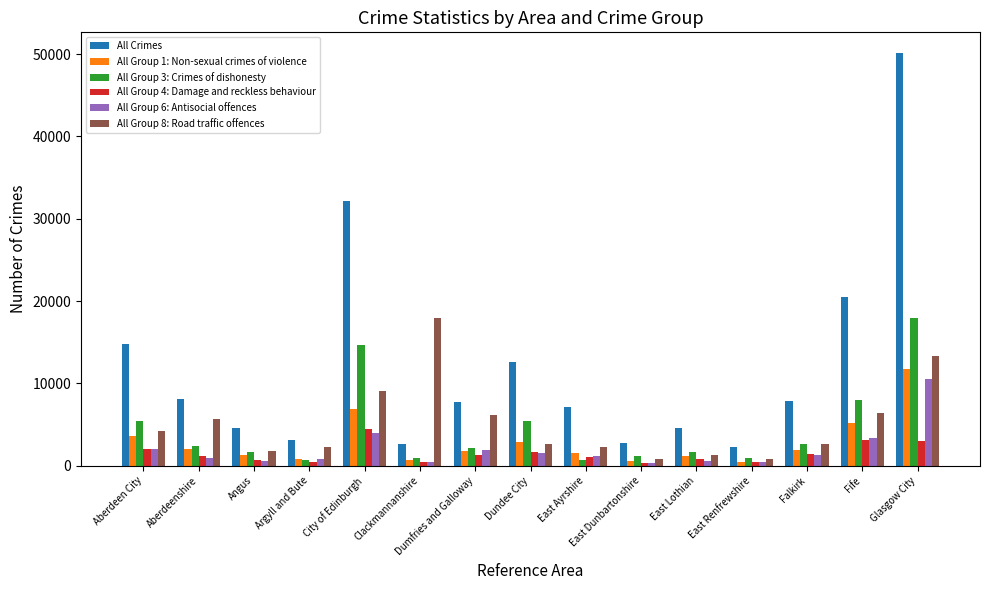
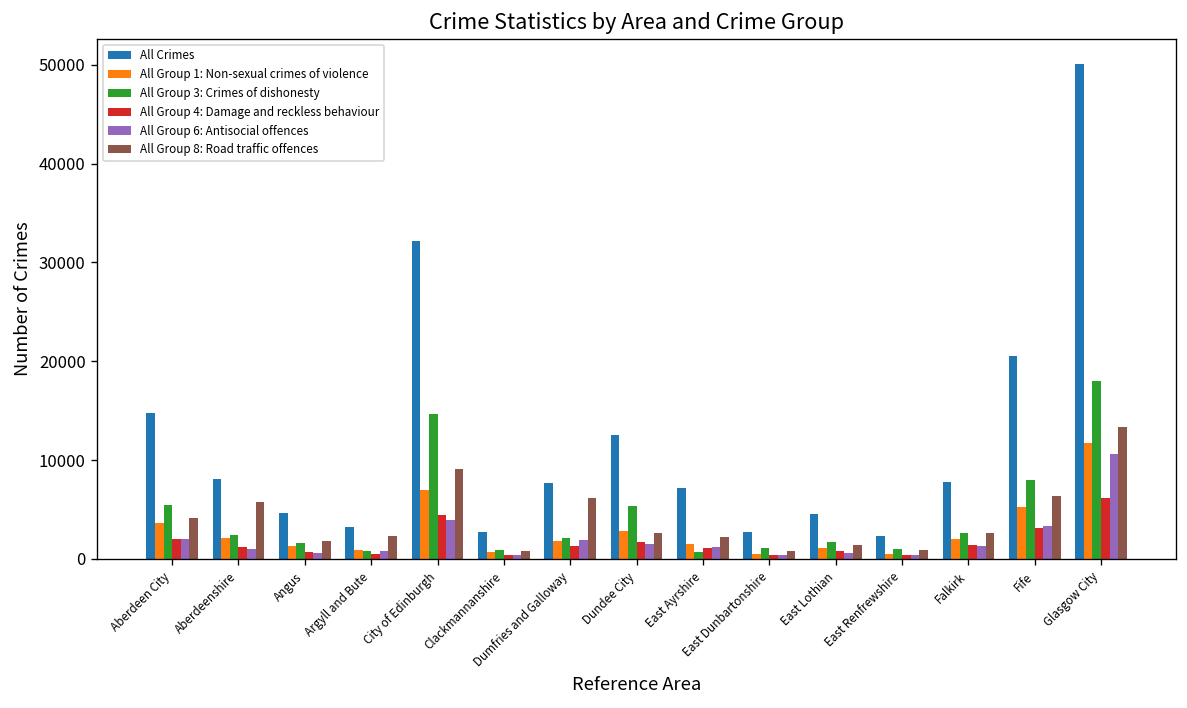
All Group 8: Road traffic offences, Clackmannanshire: 18000 -> 1000
All Group 4: Damage and reckless behaviour, Glasgow City: 3000 -> 6000
